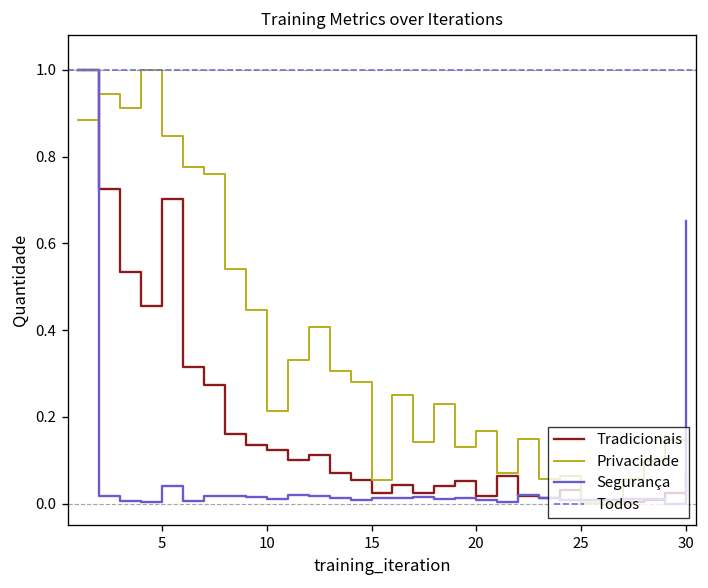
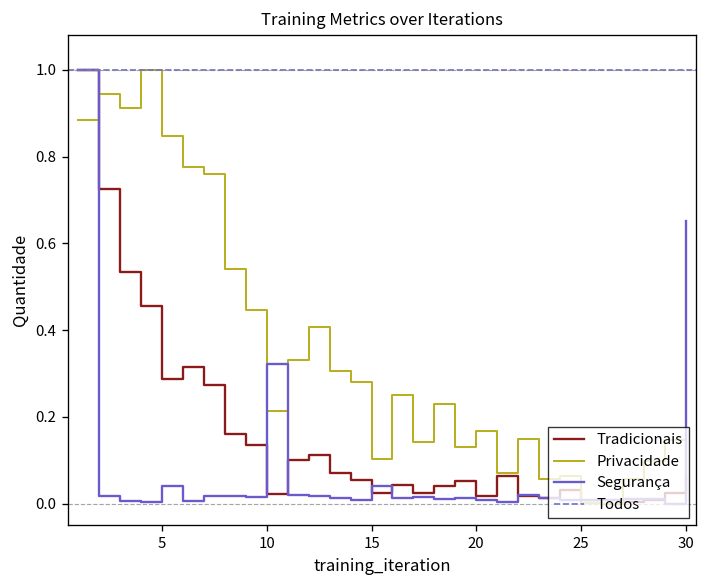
Tradicionais, 5: 0.70 -> 0.29
Tradicionais, 10: 0.12 -> 0.02
Segurança, 10: 0.01 -> 0.32
Privacidade, 15: 0.05 -> 0.10
Segurança, 15: 0.01 -> 0.04
